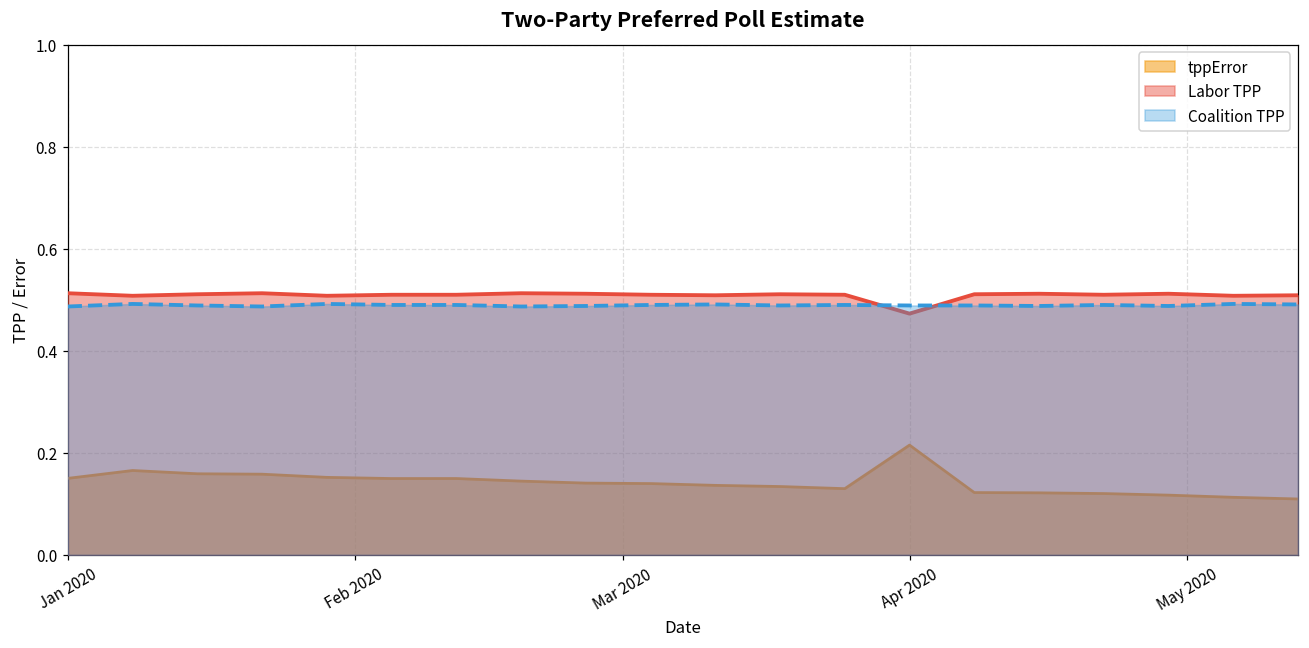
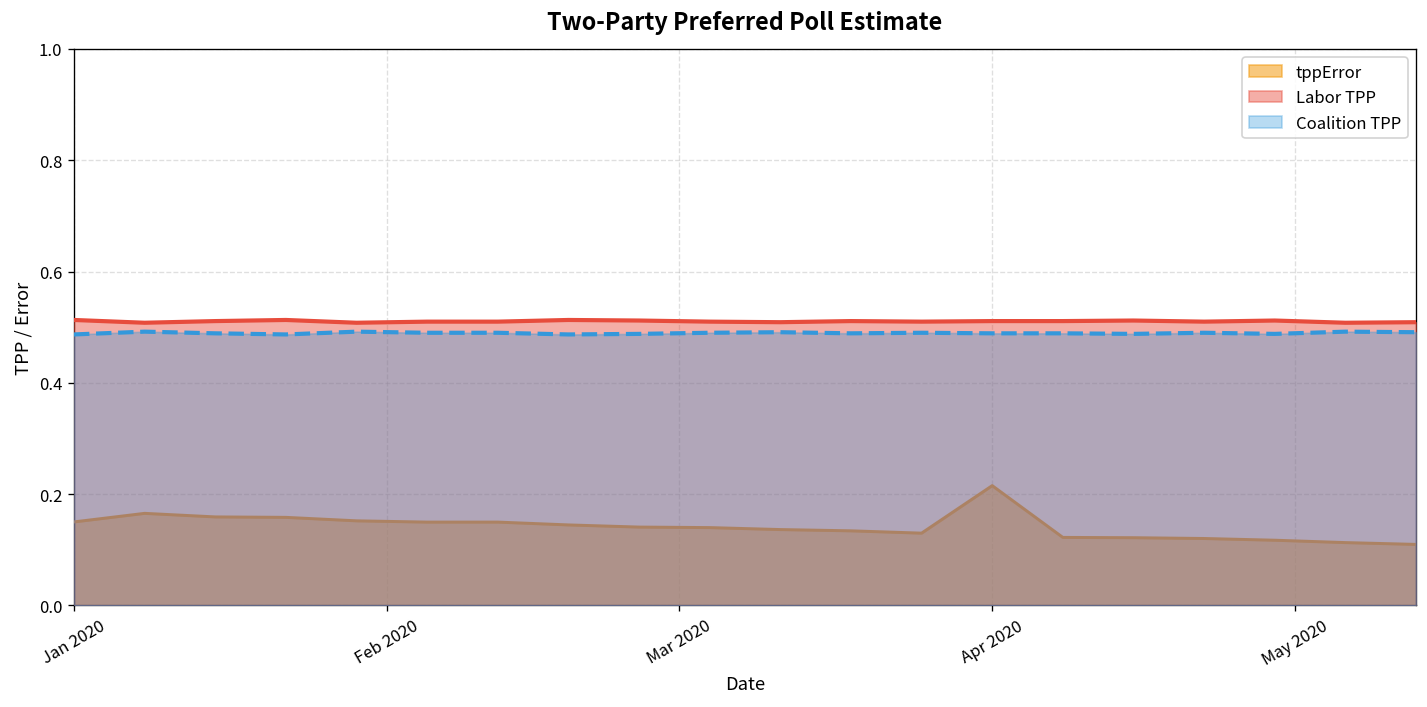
Labor TPP, Apr 2020: 0.47 -> 0.51
